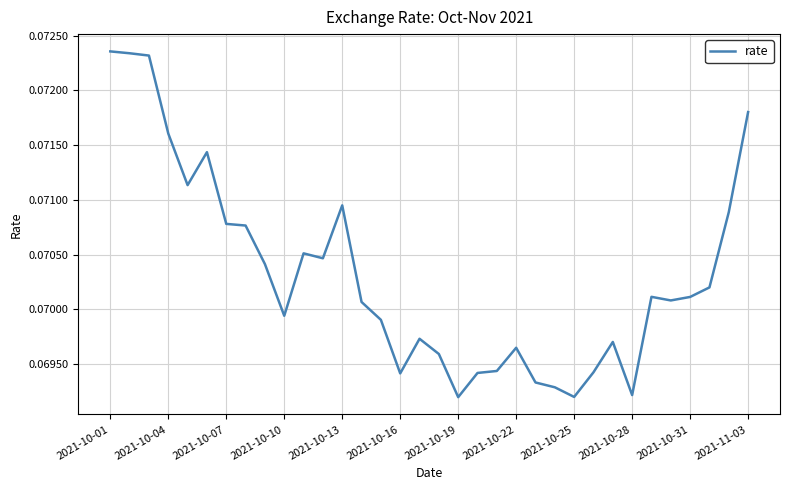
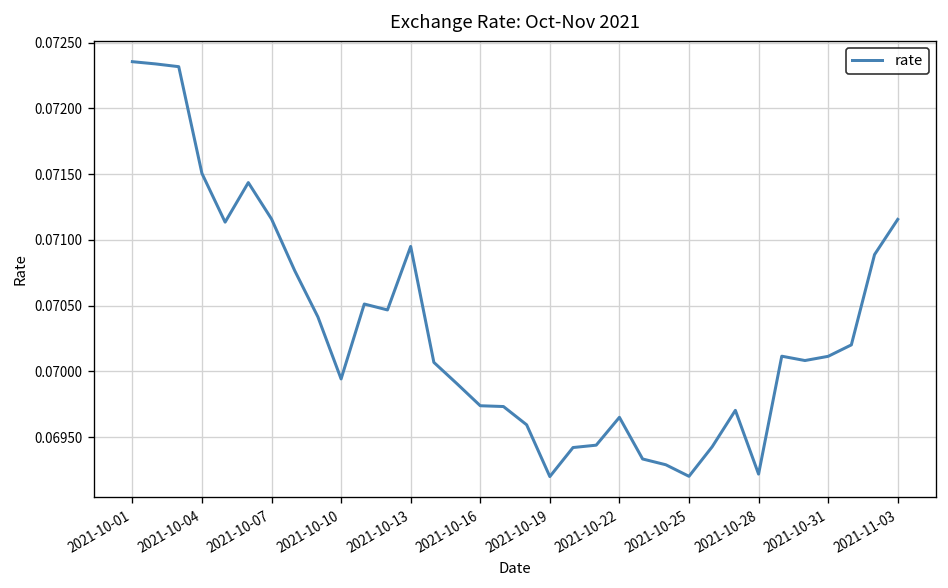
2021-10-04: 0.07161 -> 0.07151
2021-10-07: 0.07078 -> 0.07116
2021-10-16: 0.06942 -> 0.06974
2021-11-03: 0.07180 -> 0.07116
